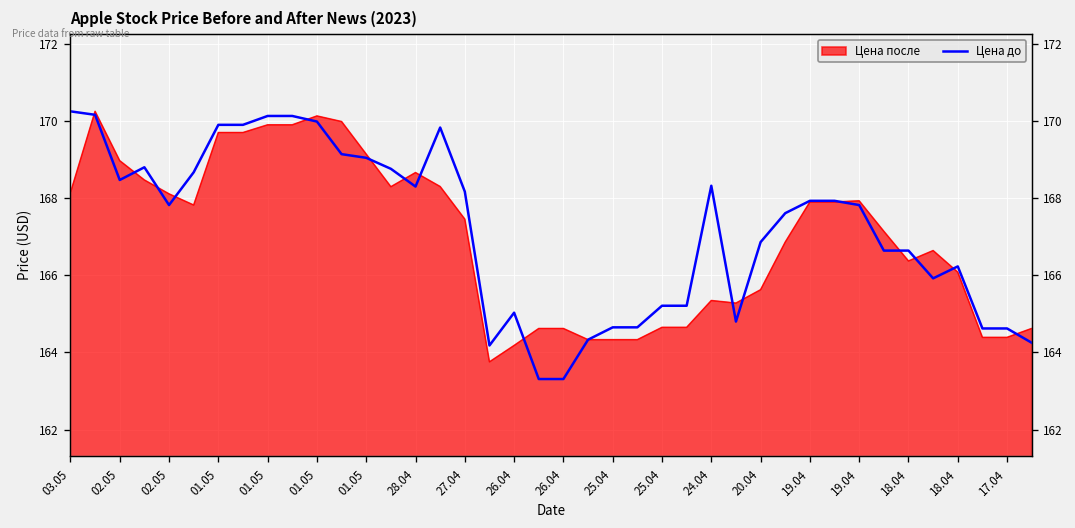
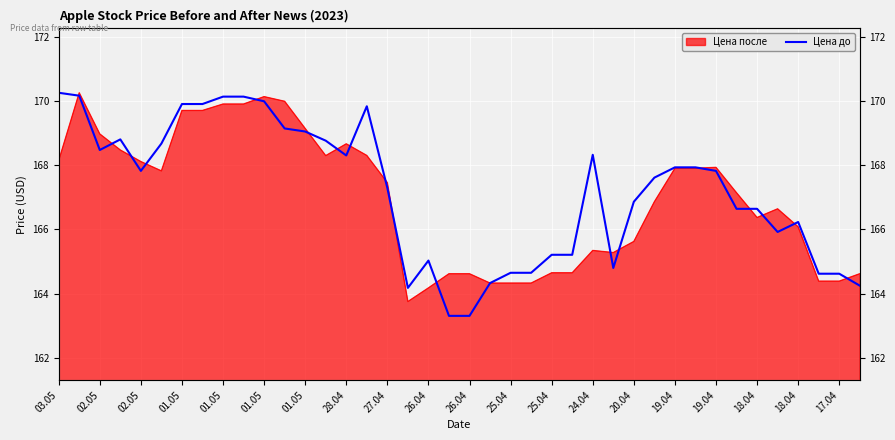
Цена до, 27.04: 168.2 -> 167.3
